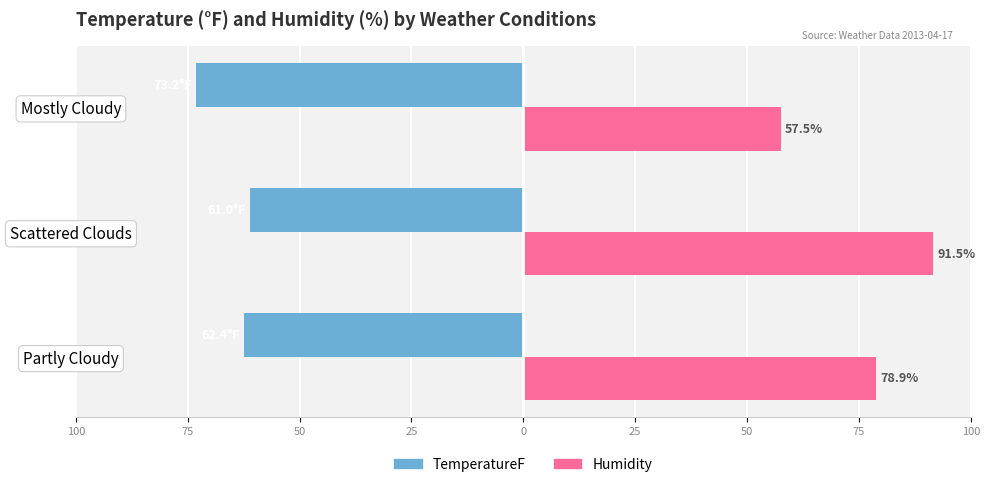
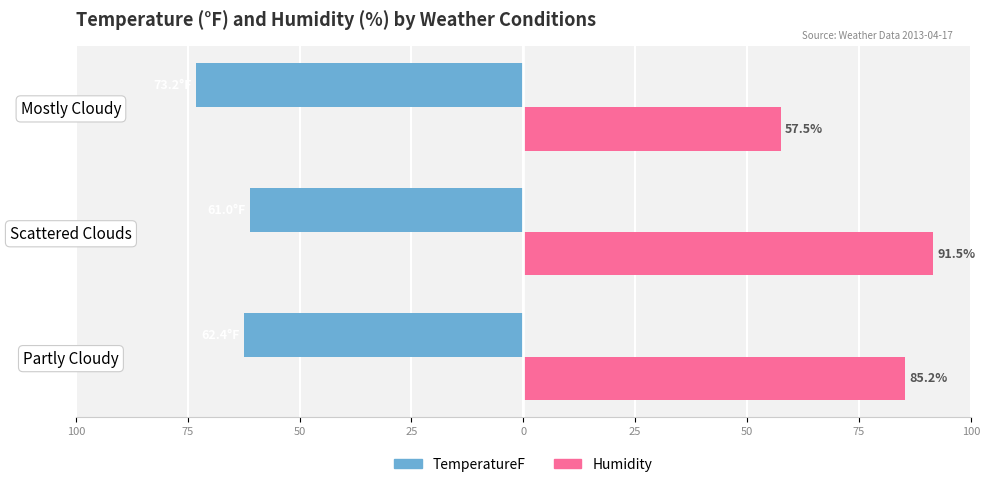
Humidity, Partly Cloudy: 78.9% -> 85.2%
